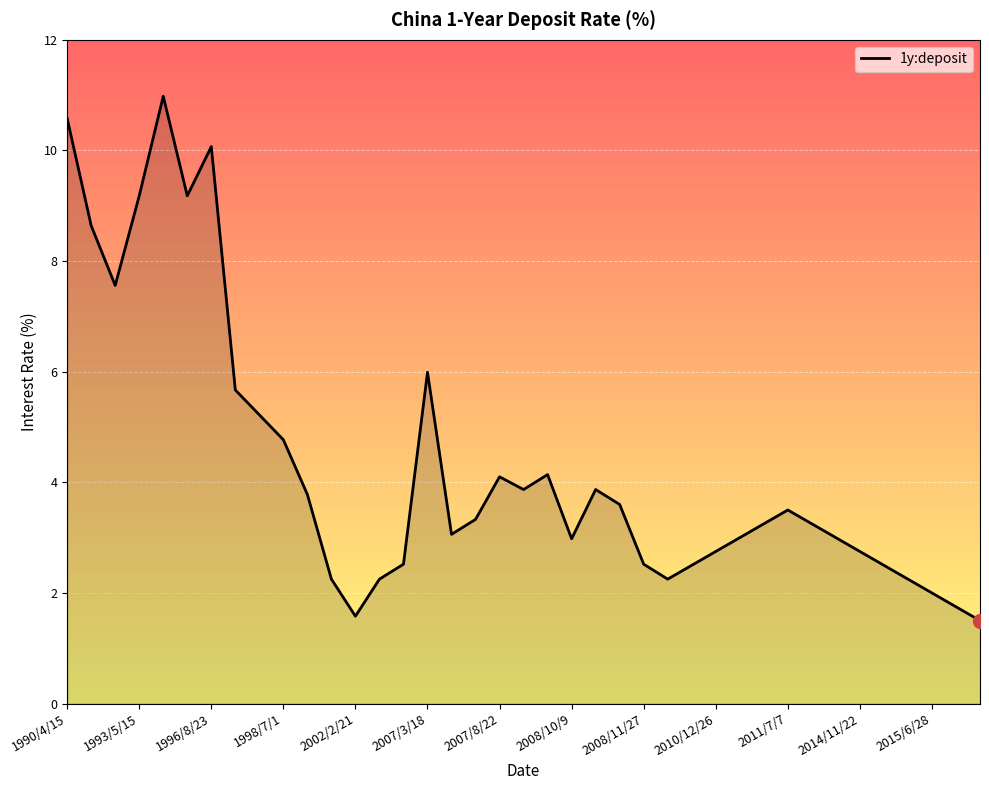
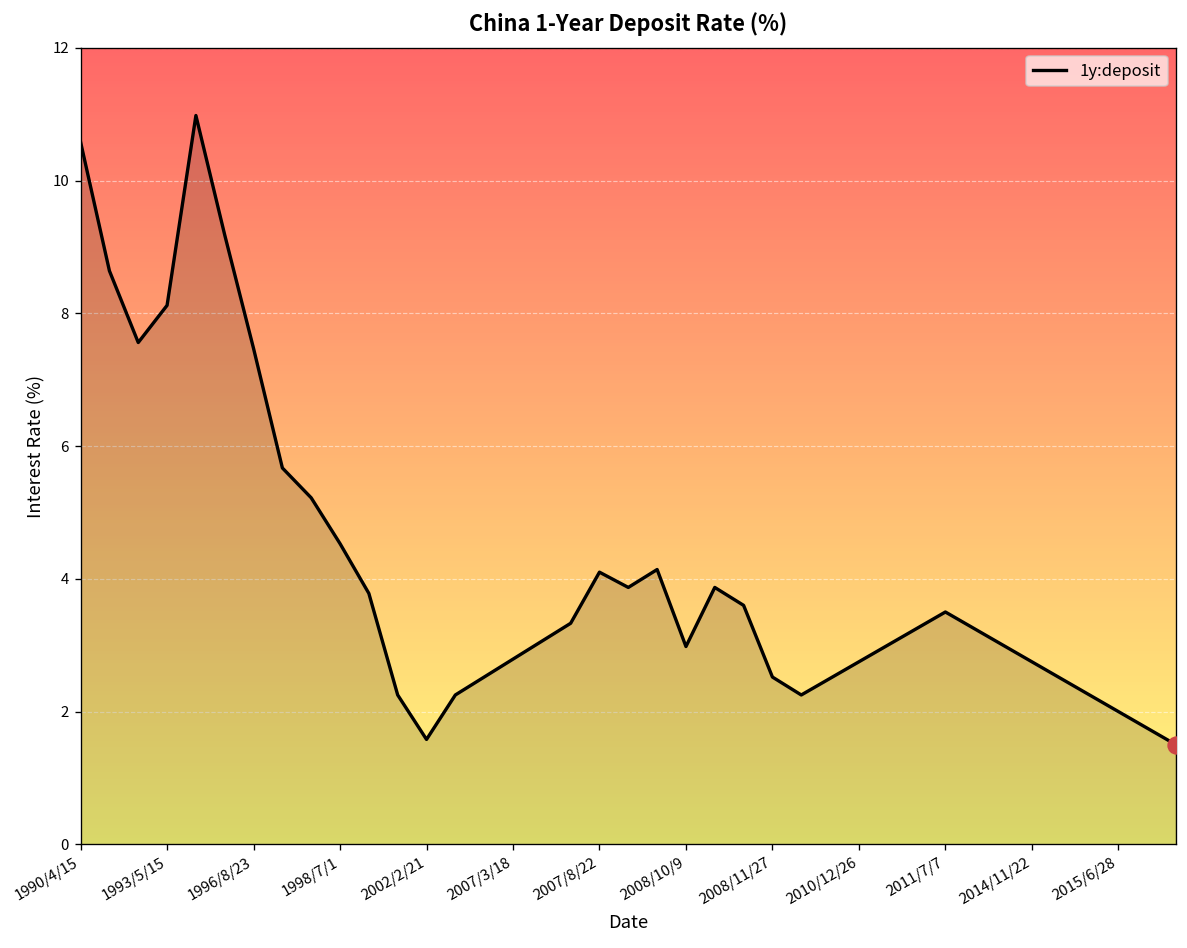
1y:deposit, 1993/5/15: 9.2 -> 8.1
1y:deposit, 1996/8/23: 10.1 -> 7.5
1y:deposit, 1998/7/1: 4.8 -> 4.5
1y:deposit, 2007/3/18: 6.0 -> 2.8
